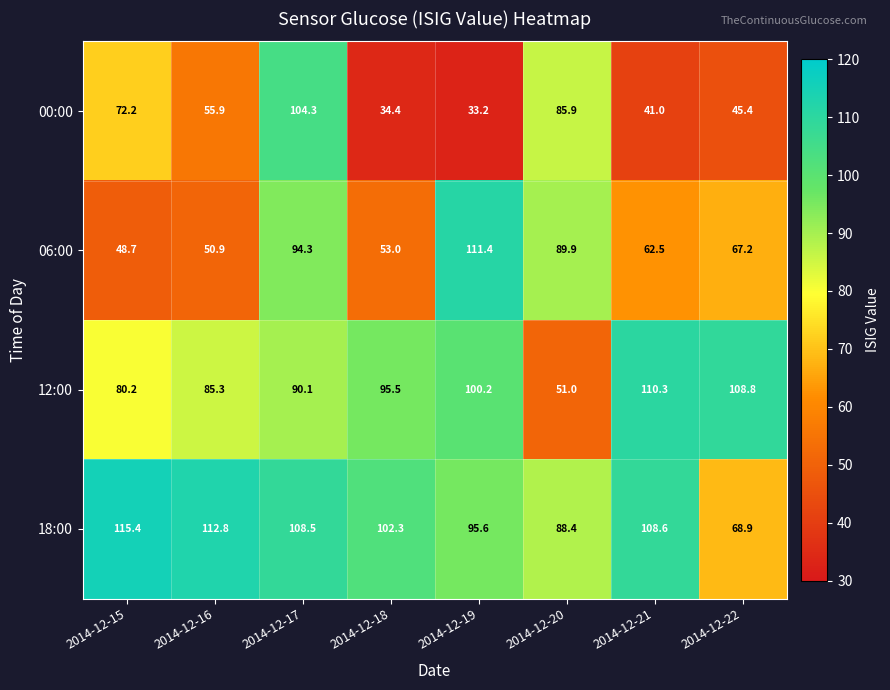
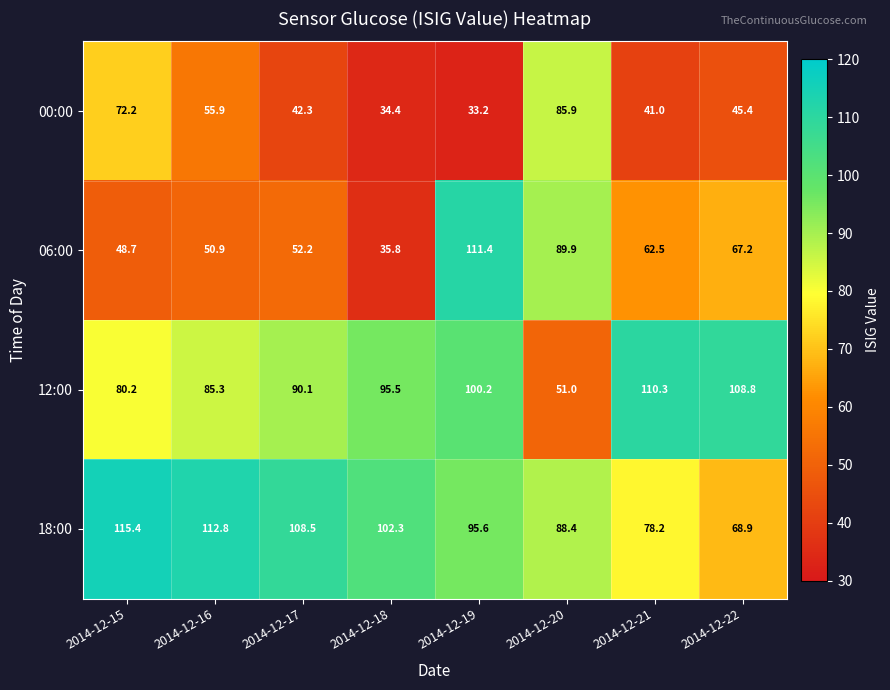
00:00, 2014-12-17: 104.3 -> 42.3
06:00, 2014-12-17: 94.3 -> 52.2
06:00, 2014-12-18: 53.0 -> 35.8
18:00, 2014-12-21: 108.6 -> 78.2
